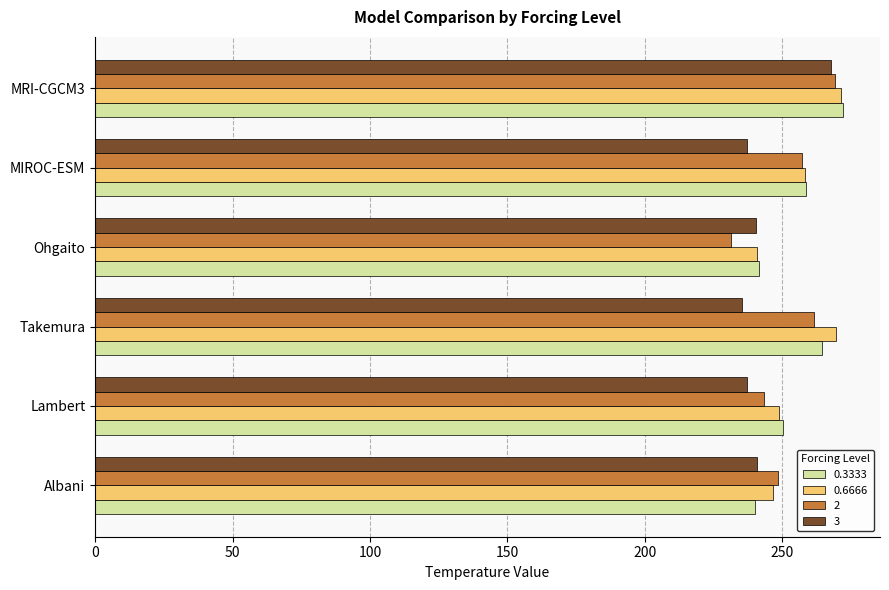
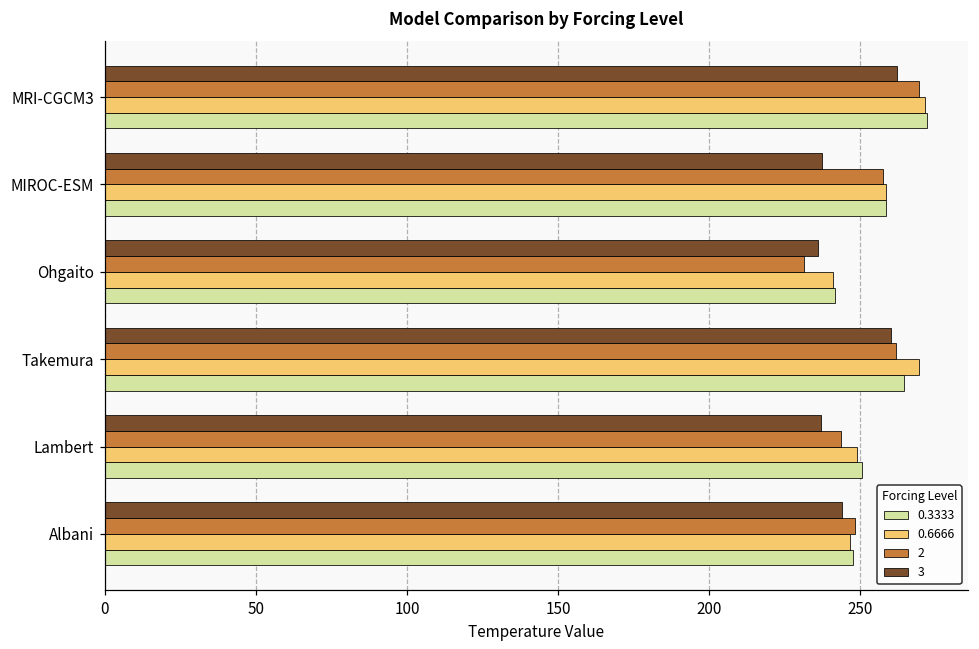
3, MRI-CGCM3: 268 -> 262
3, Ohgaito: 240 -> 236
3, Takemura: 235 -> 260
3, Albani: 241 -> 244
0.3333, Albani: 240 -> 248
